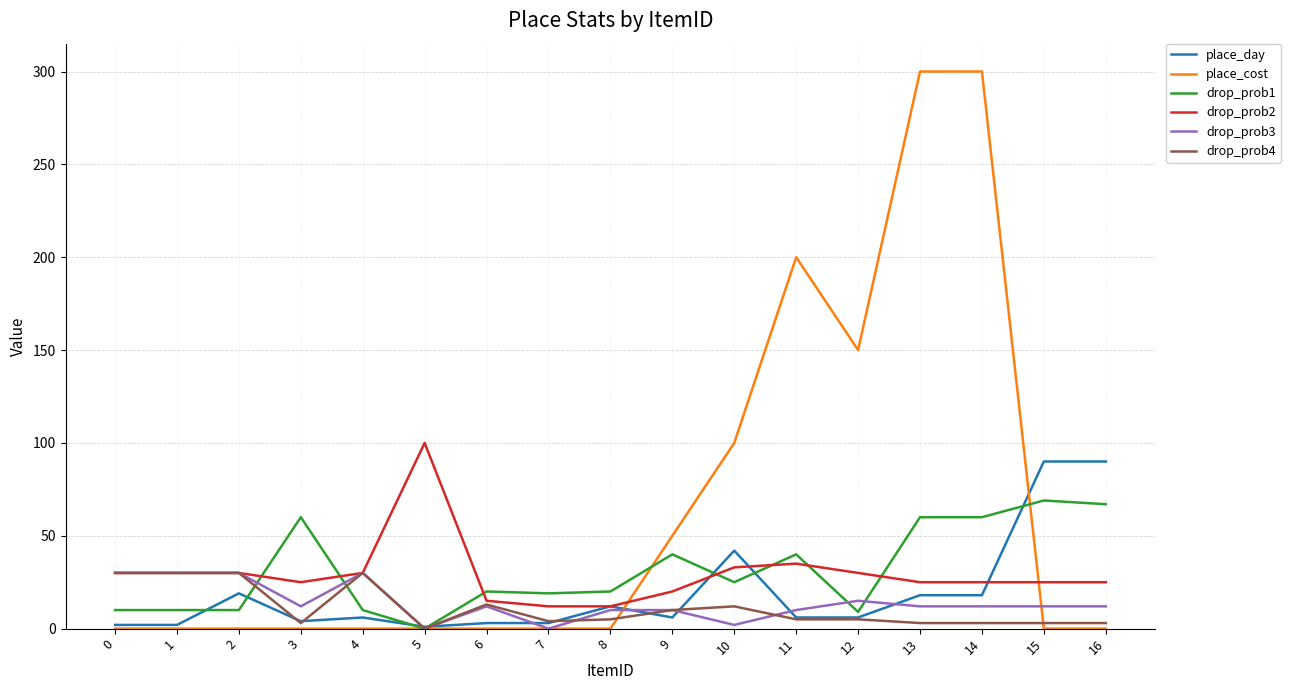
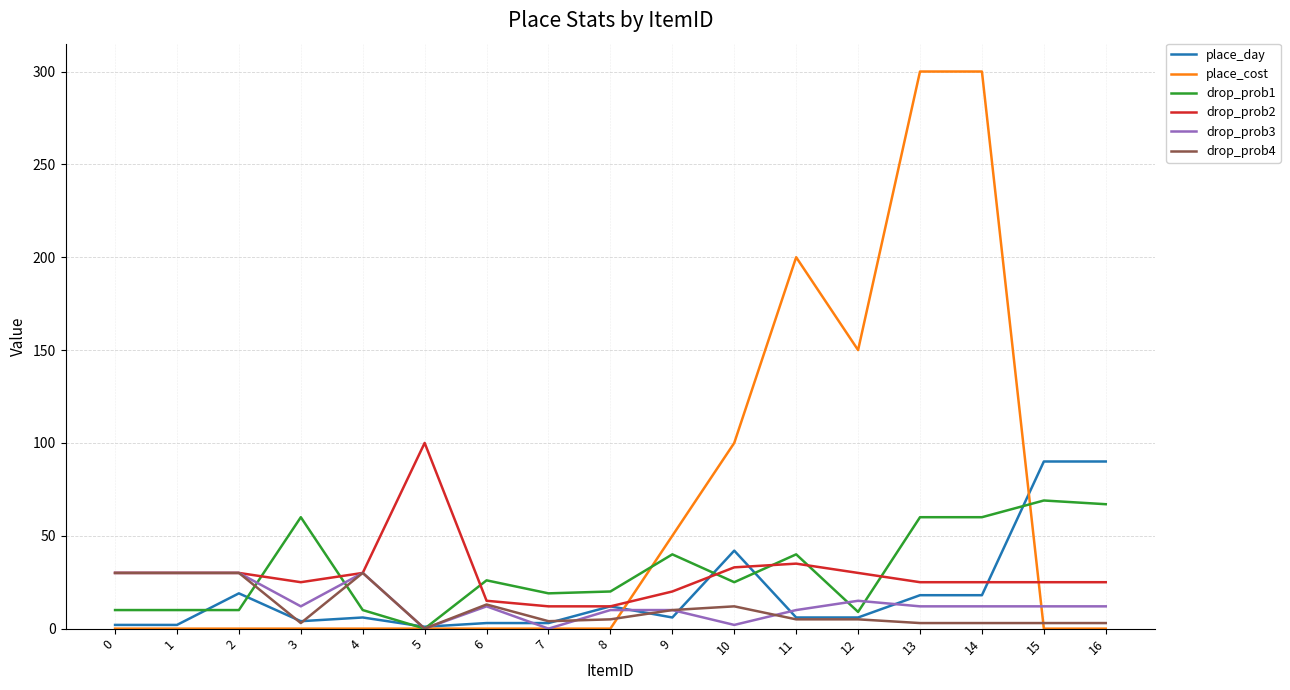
drop_prob1, 6: 20 -> 26
